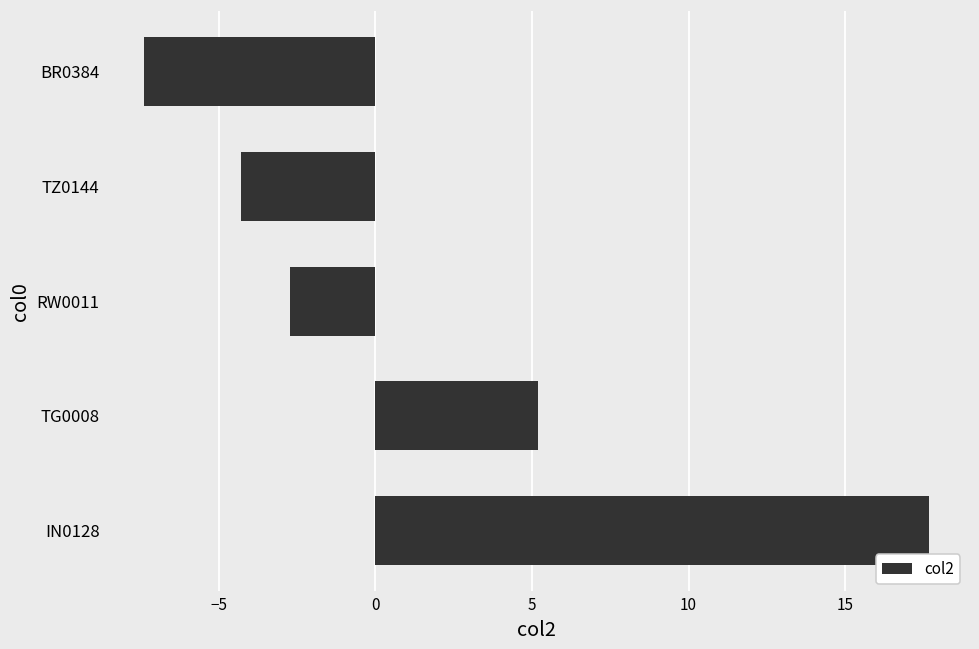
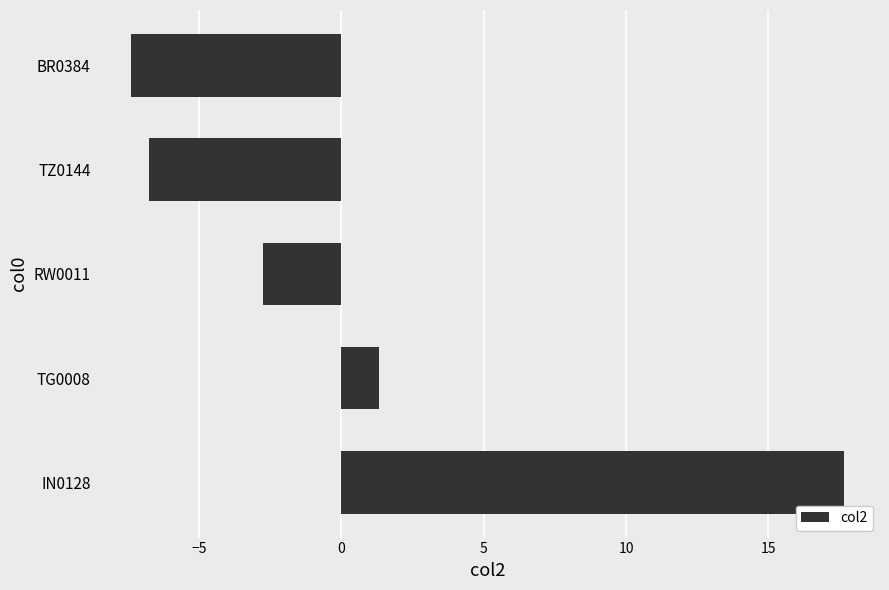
TZ0144: -4.3 -> -6.8
TG0008: 5.2 -> 1.3
